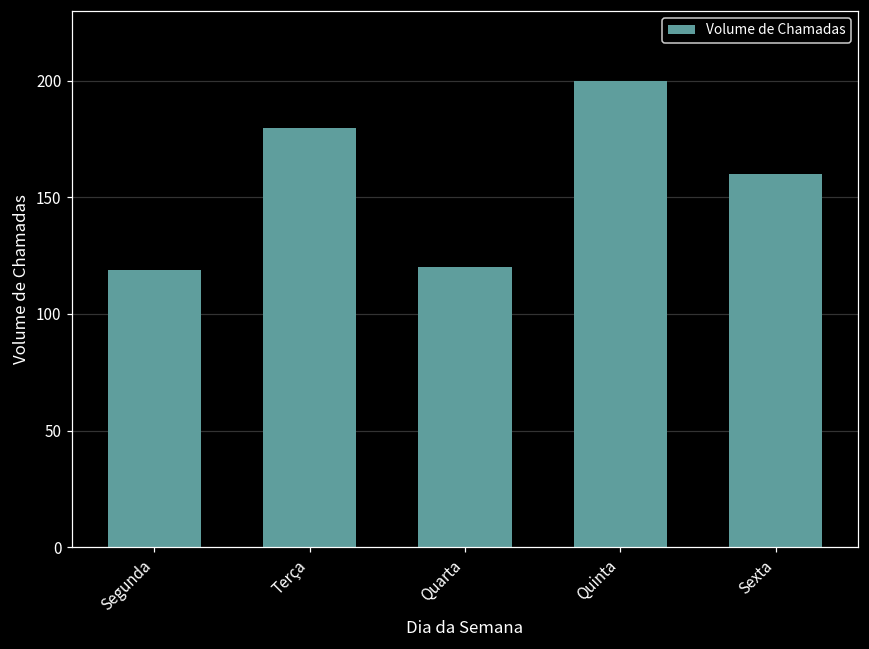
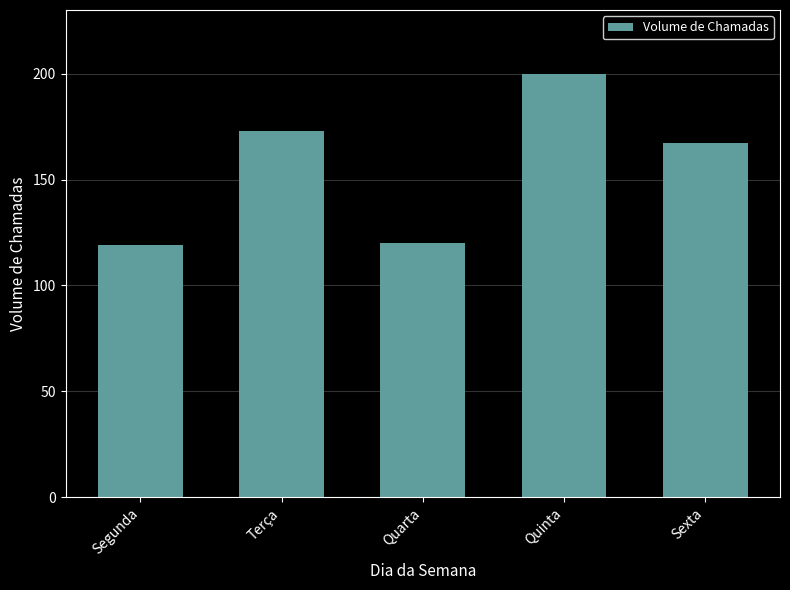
Terça: 180 -> 173
Sexta: 160 -> 167
